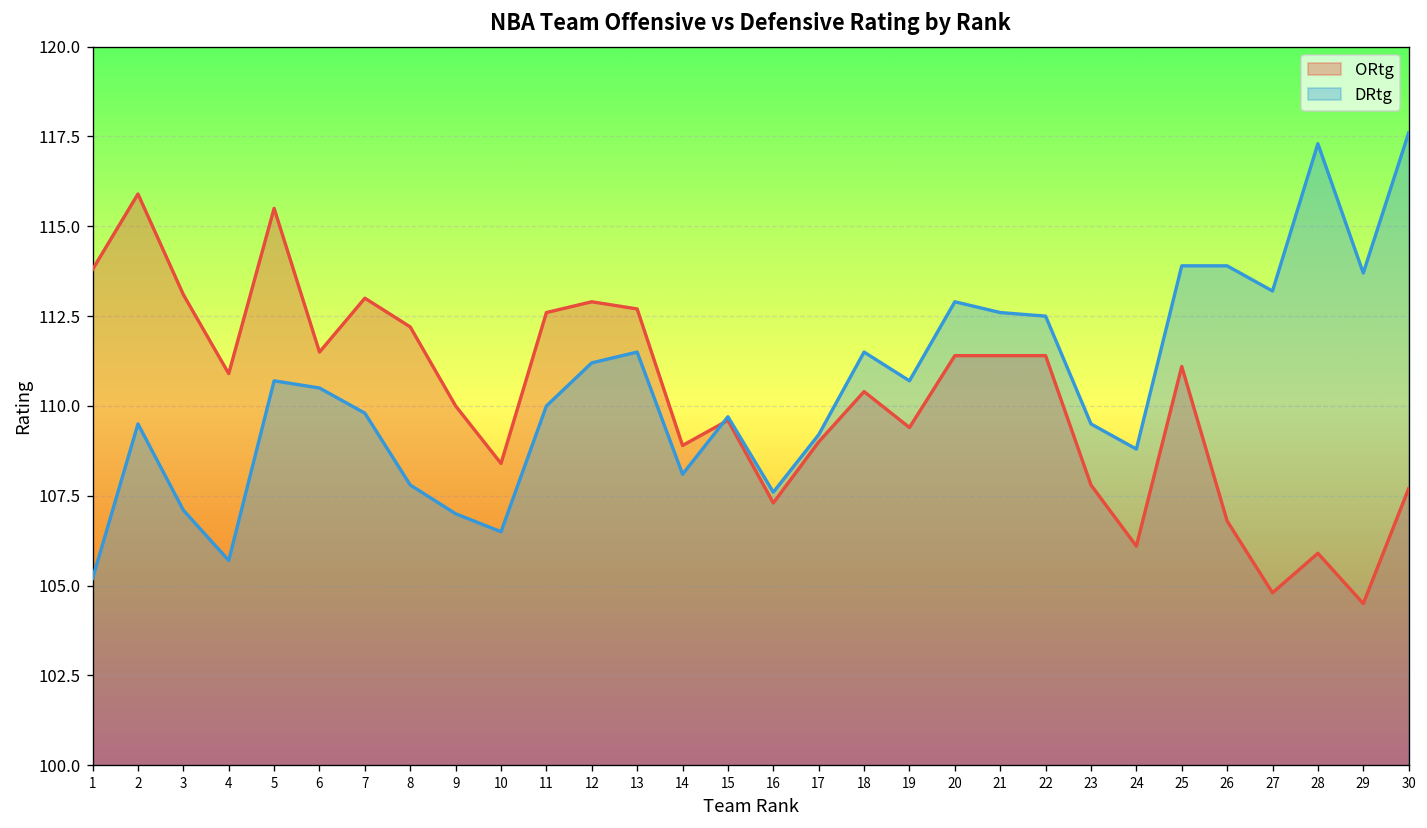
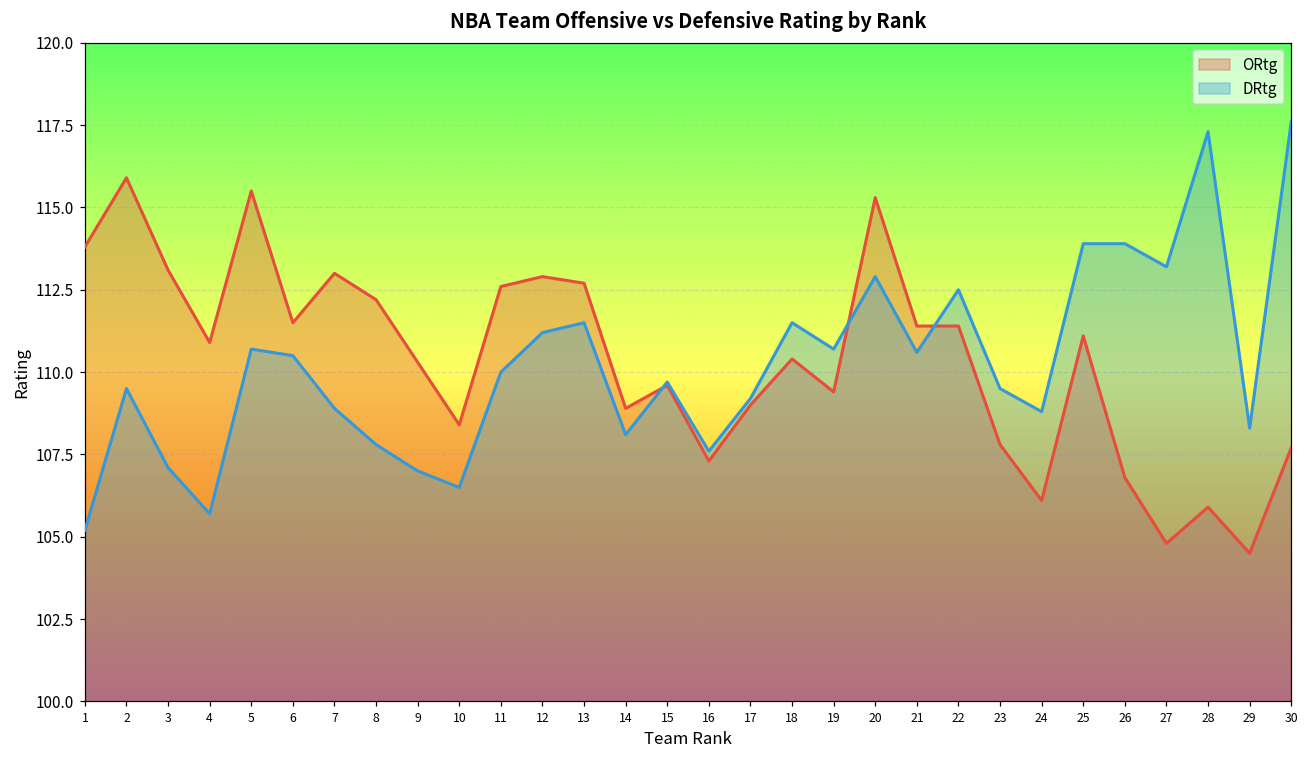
DRtg, 7: 109.8 -> 108.9
ORtg, 9: 110.0 -> 110.3
ORtg, 20: 111.4 -> 115.3
DRtg, 21: 112.6 -> 110.6
DRtg, 29: 113.7 -> 108.3
